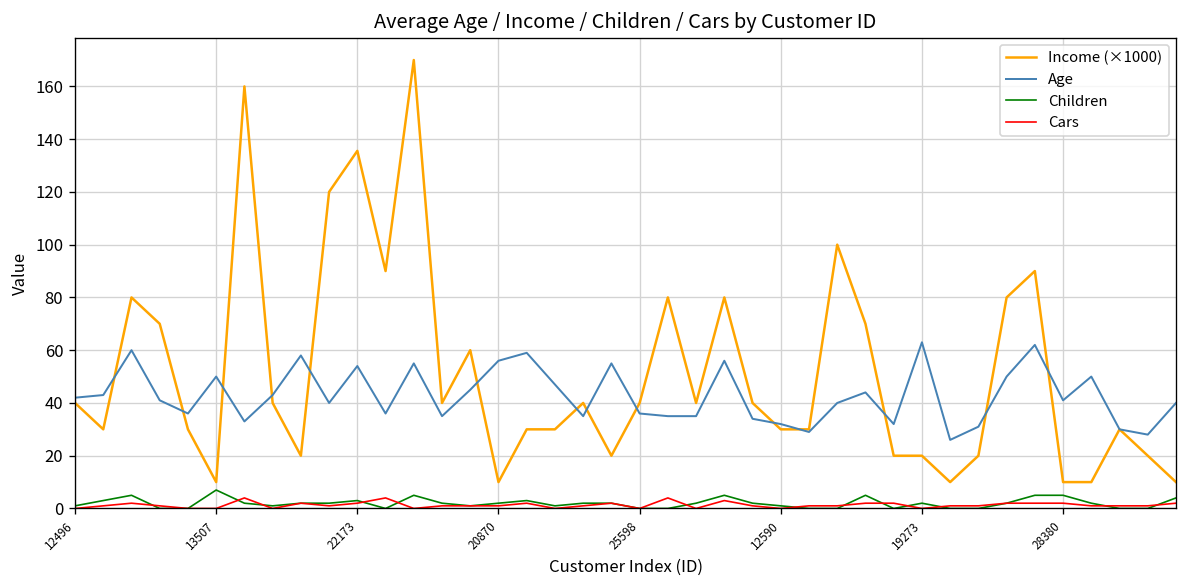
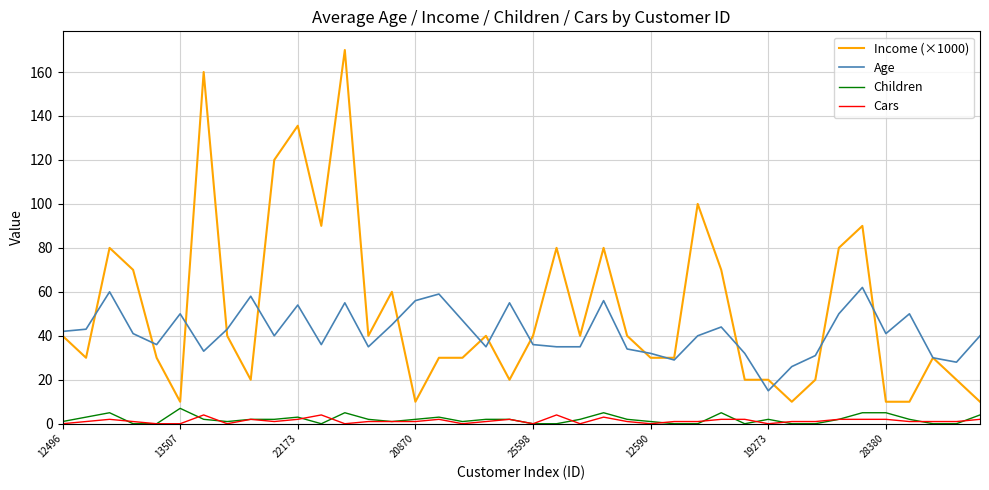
Age, 19273: 63 -> 15
